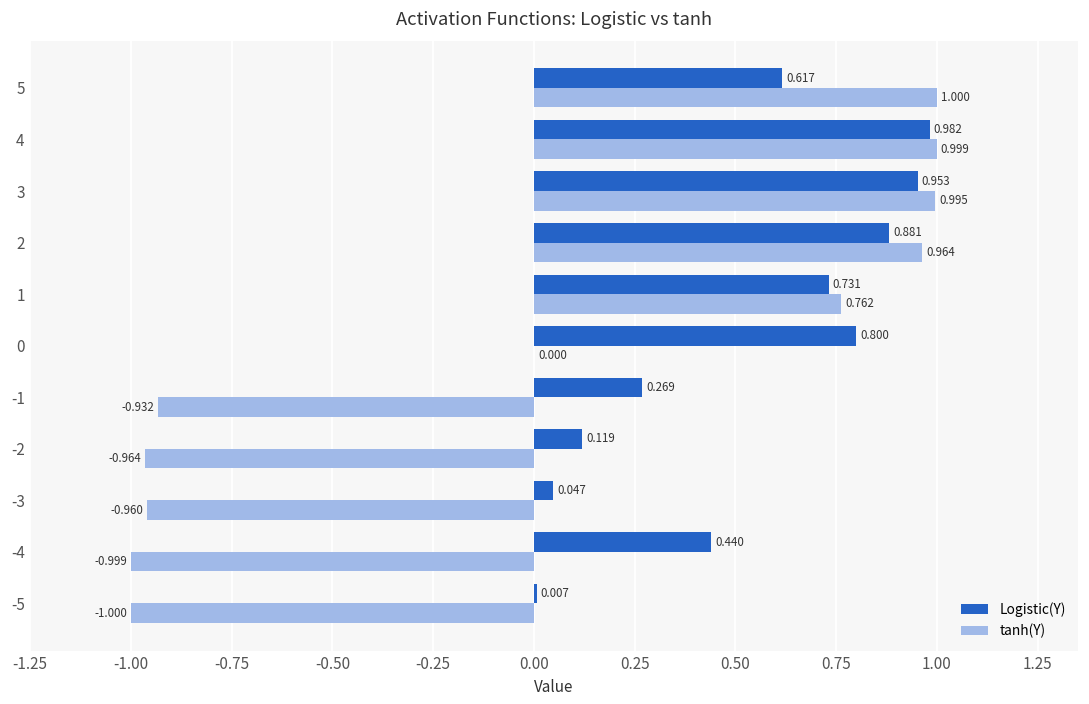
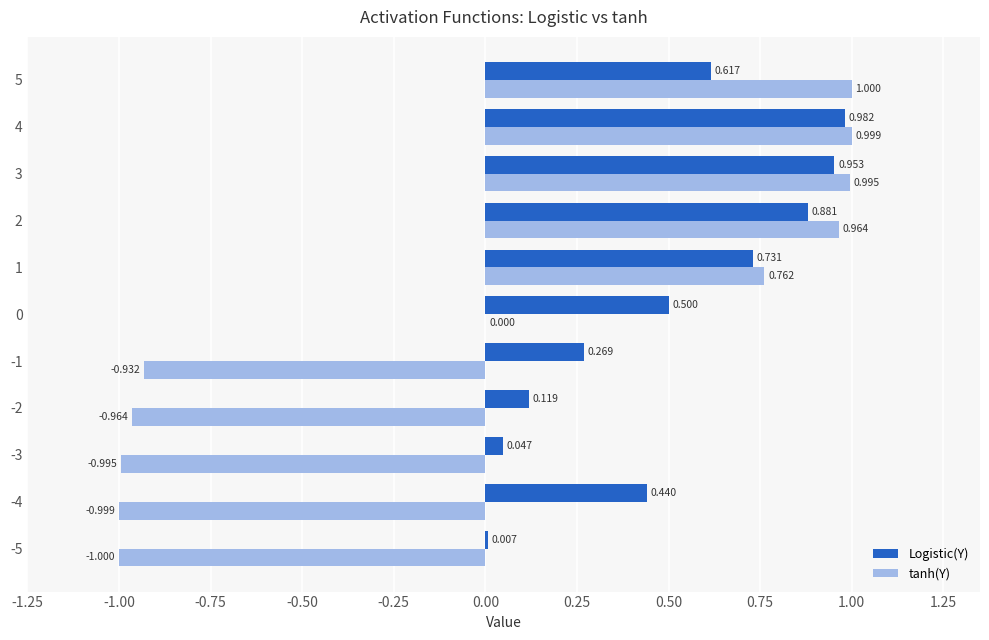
Logistic(Y), 0: 0.800 -> 0.500
tanh(Y), -3: -0.960 -> -0.995
